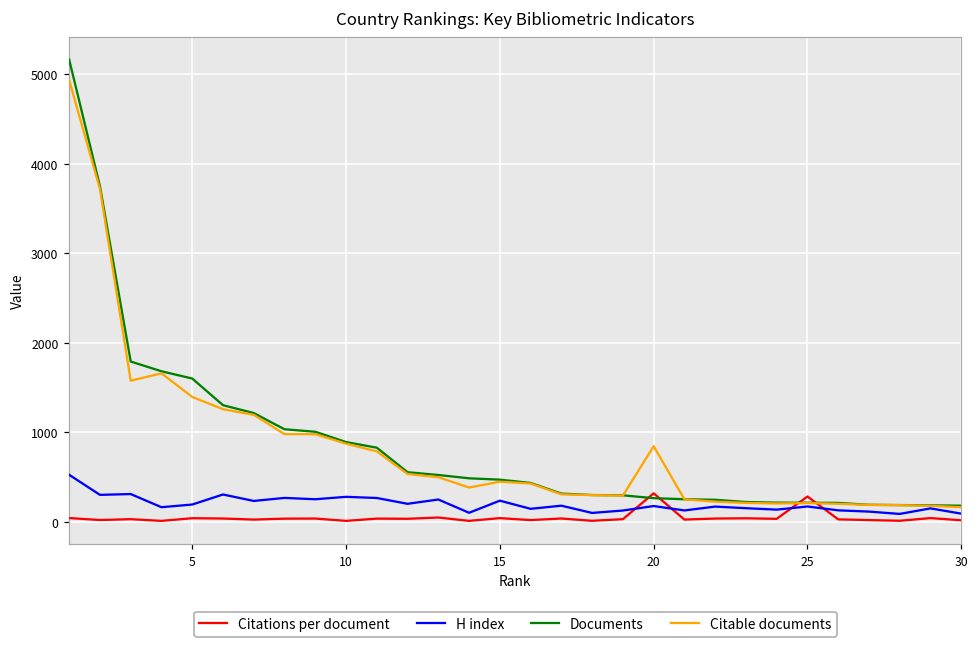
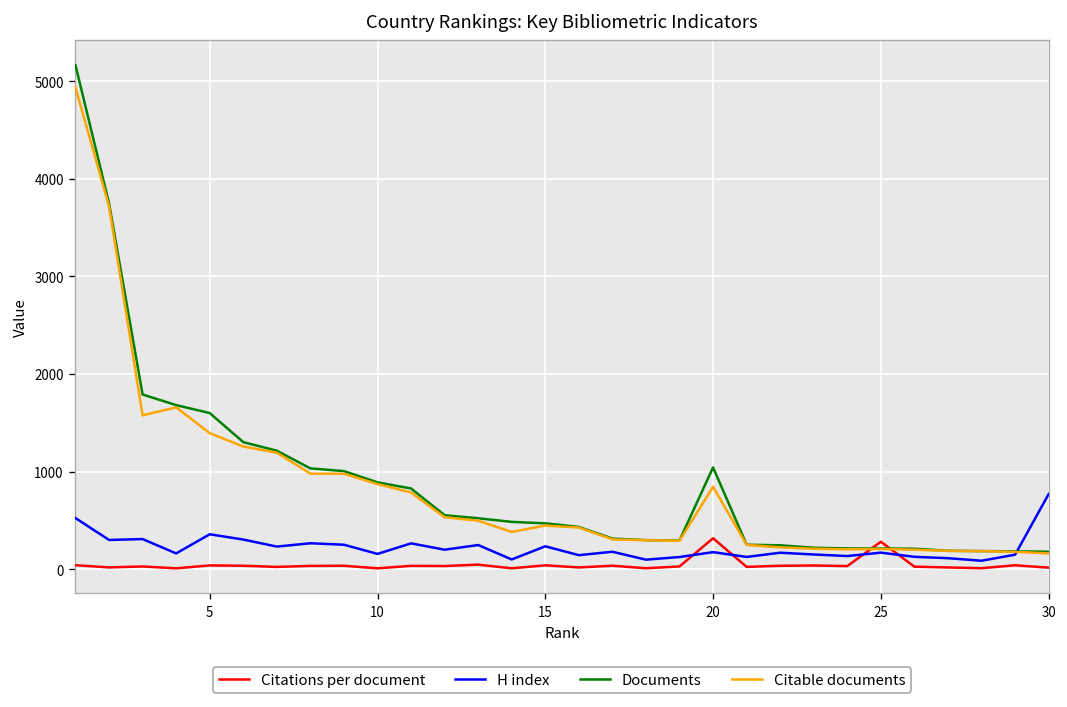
H index, 5: 200 -> 400
H index, 10: 300 -> 200
Documents, 20: 300 -> 1000
H index, 30: 100 -> 800
